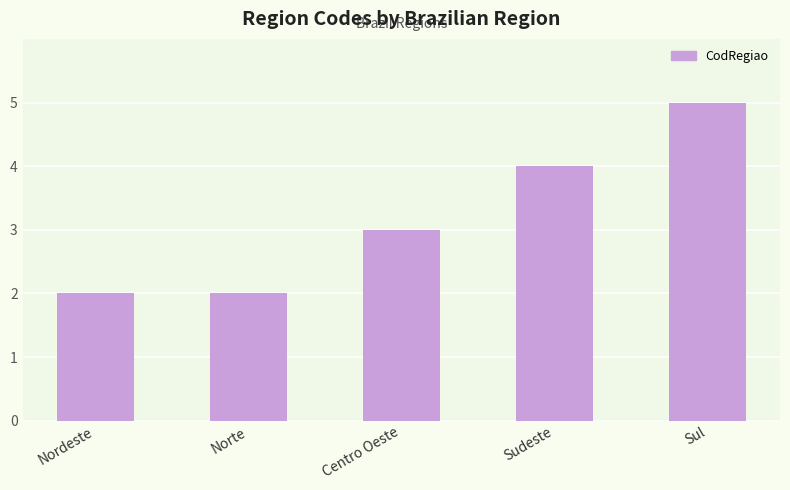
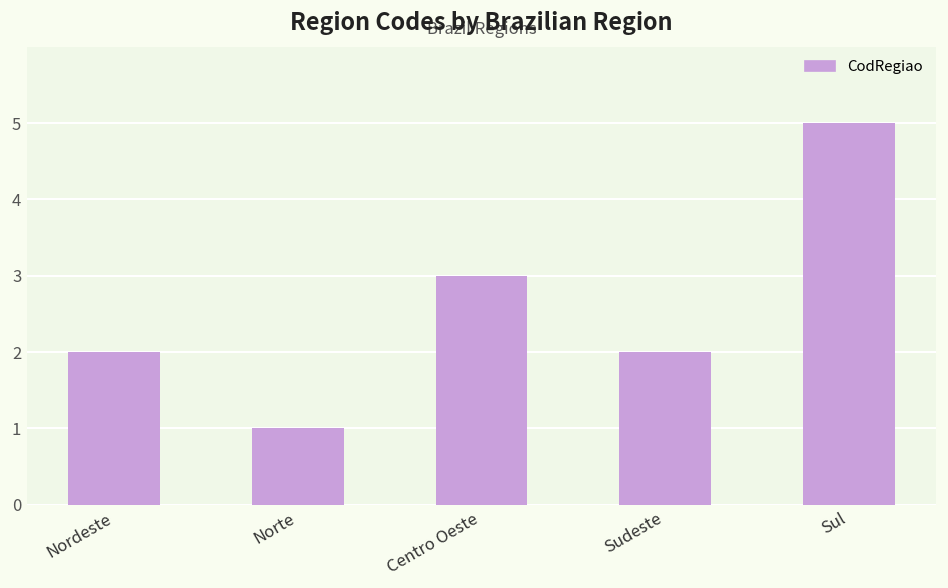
Norte: 2 -> 1
Sudeste: 4 -> 2
